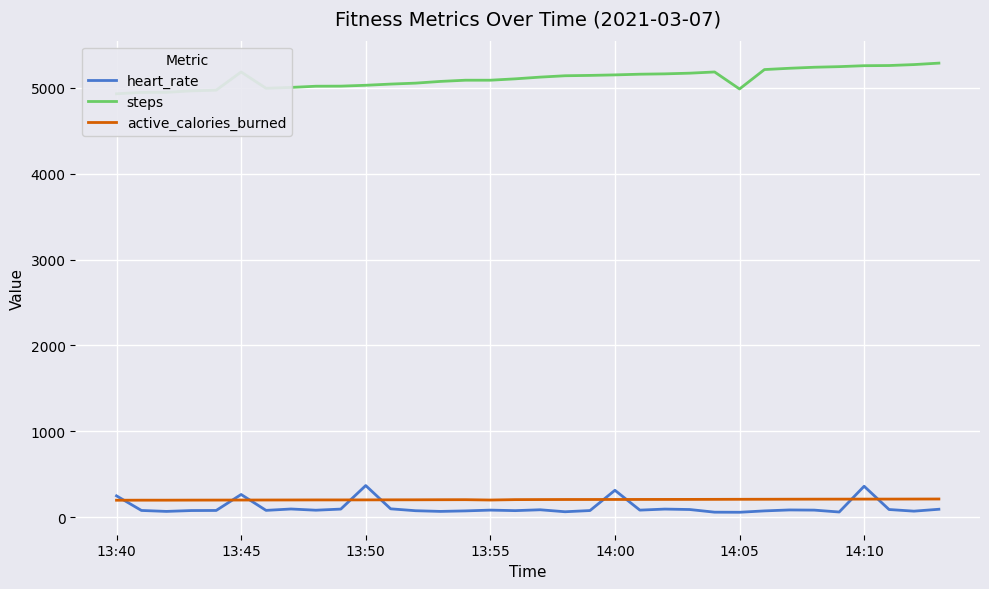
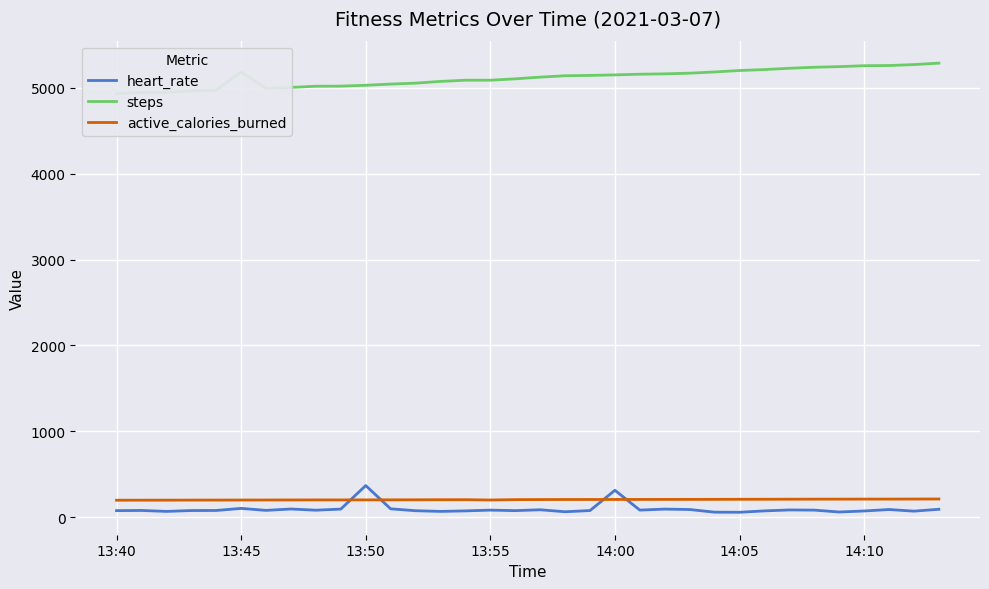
heart_rate, 13:40: 200 -> 100
heart_rate, 13:45: 300 -> 100
steps, 14:05: 5000 -> 5200
heart_rate, 14:10: 400 -> 100
